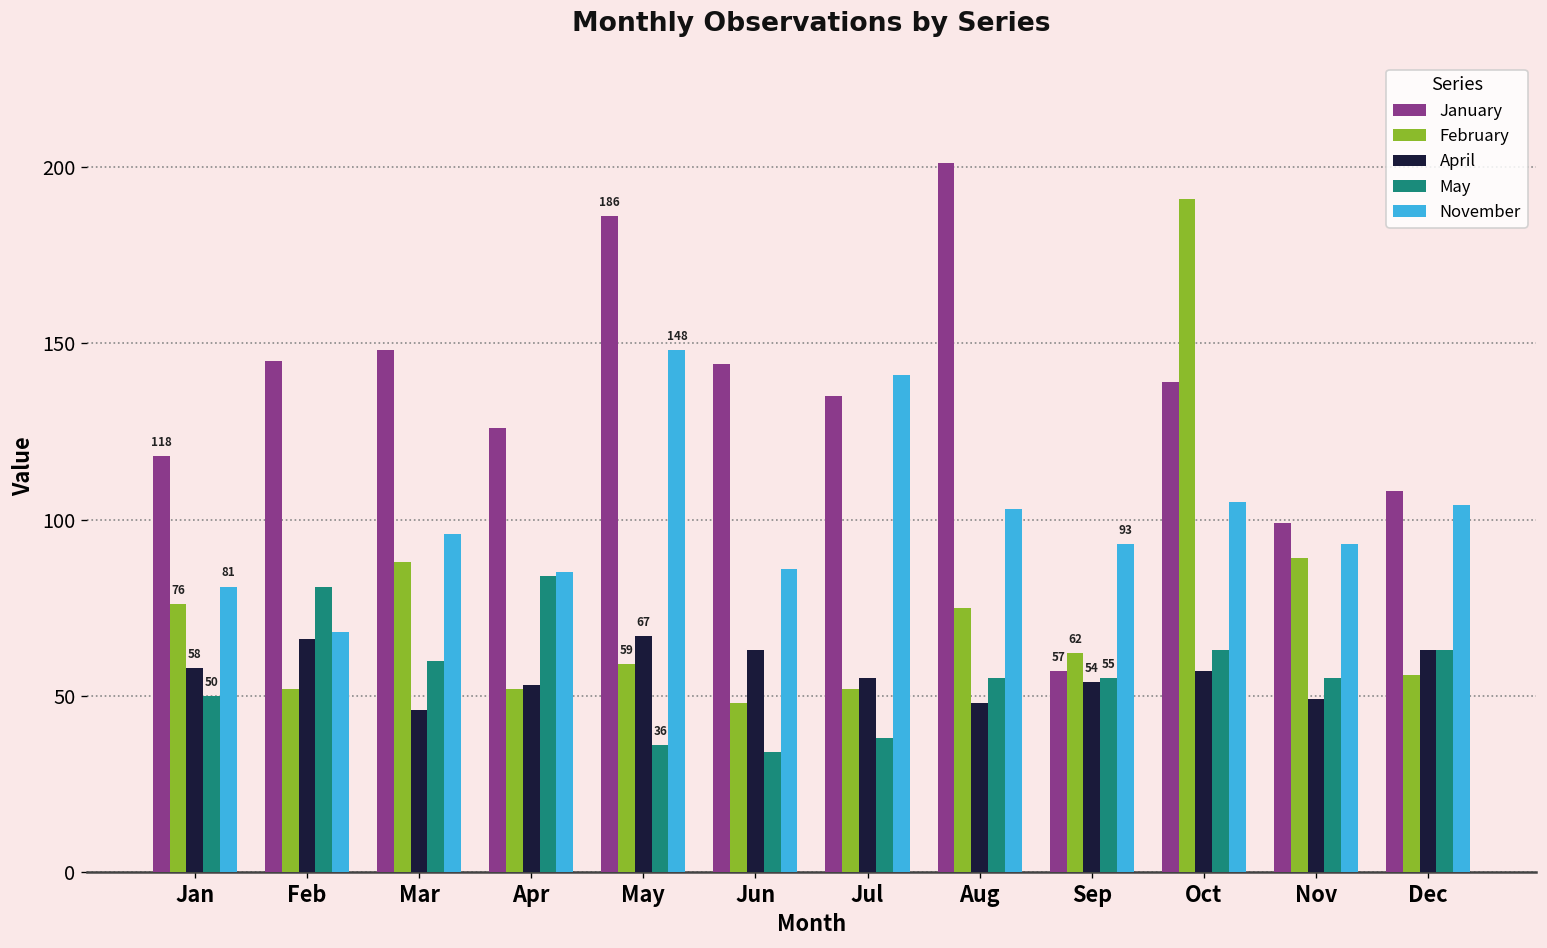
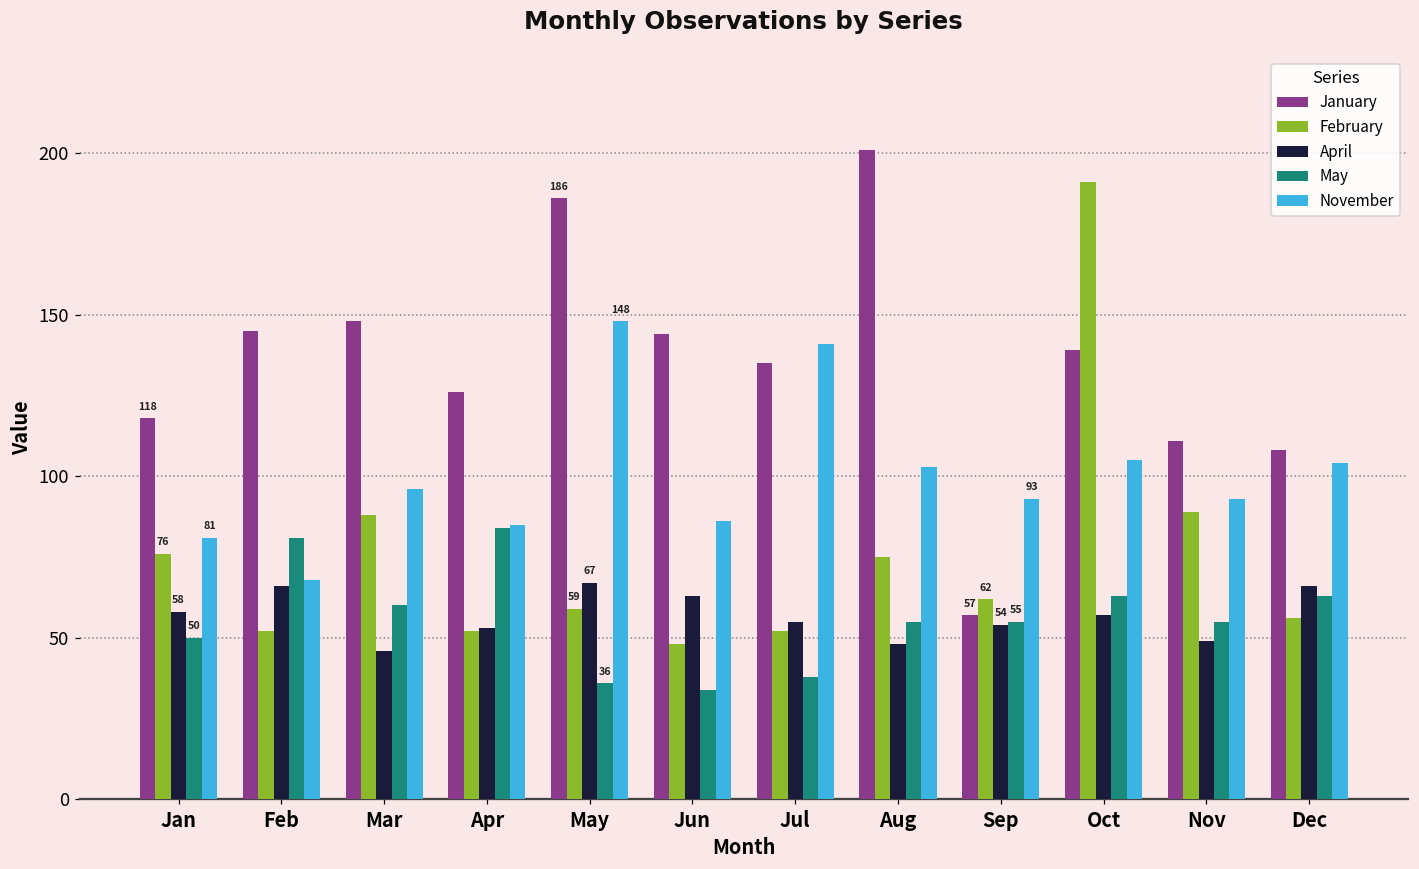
January, Nov: 99 -> 111
April, Dec: 63 -> 66
